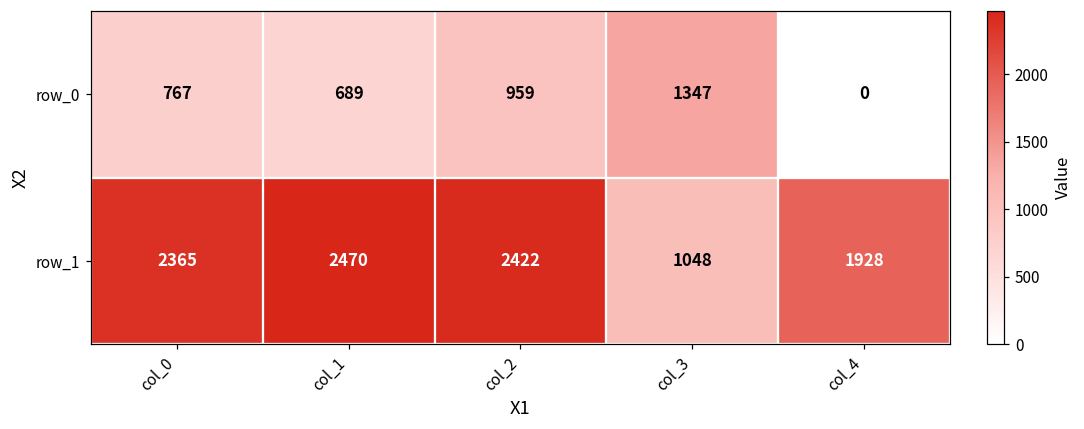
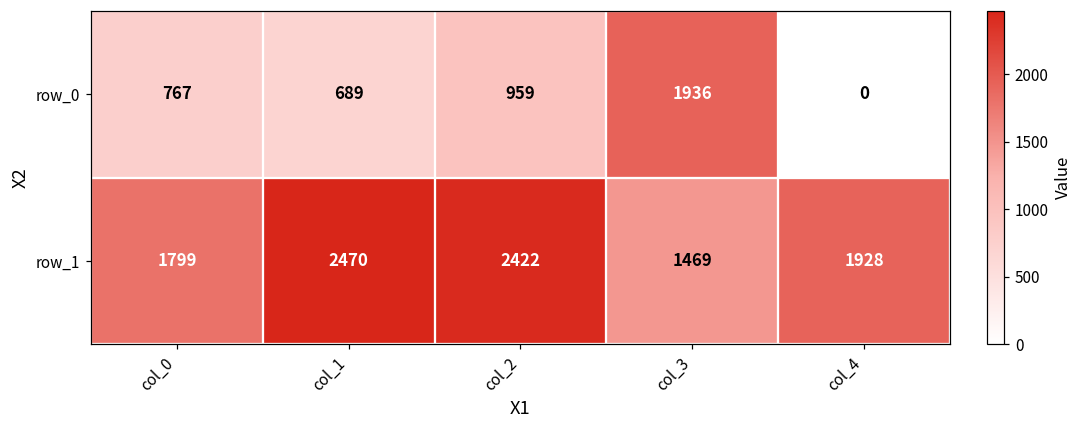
row_0, col_3: 1347 -> 1936
row_1, col_0: 2365 -> 1799
row_1, col_3: 1048 -> 1469
